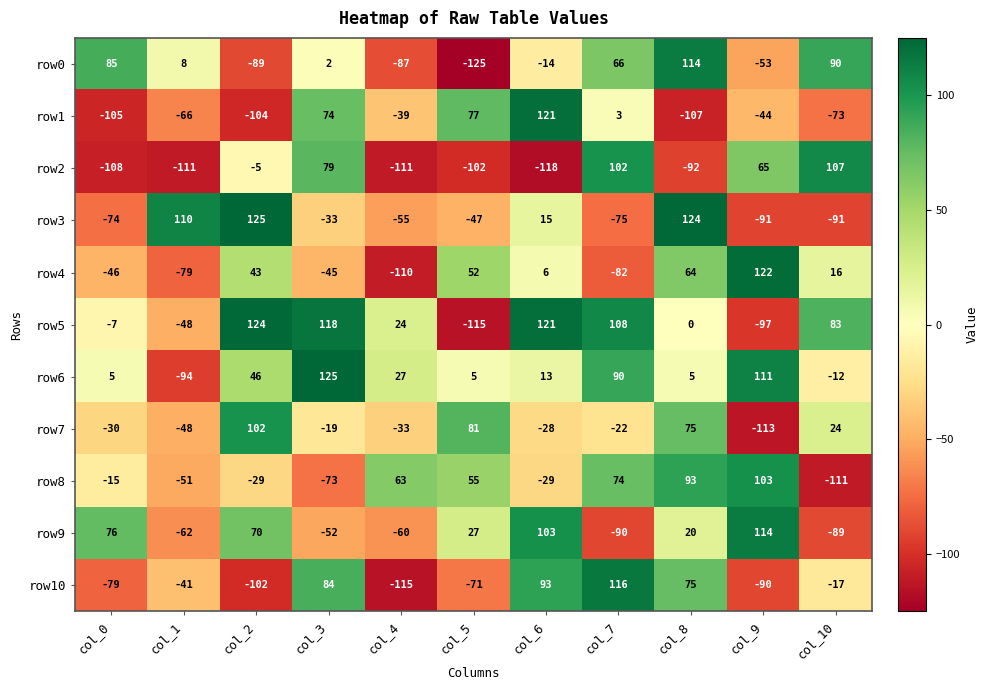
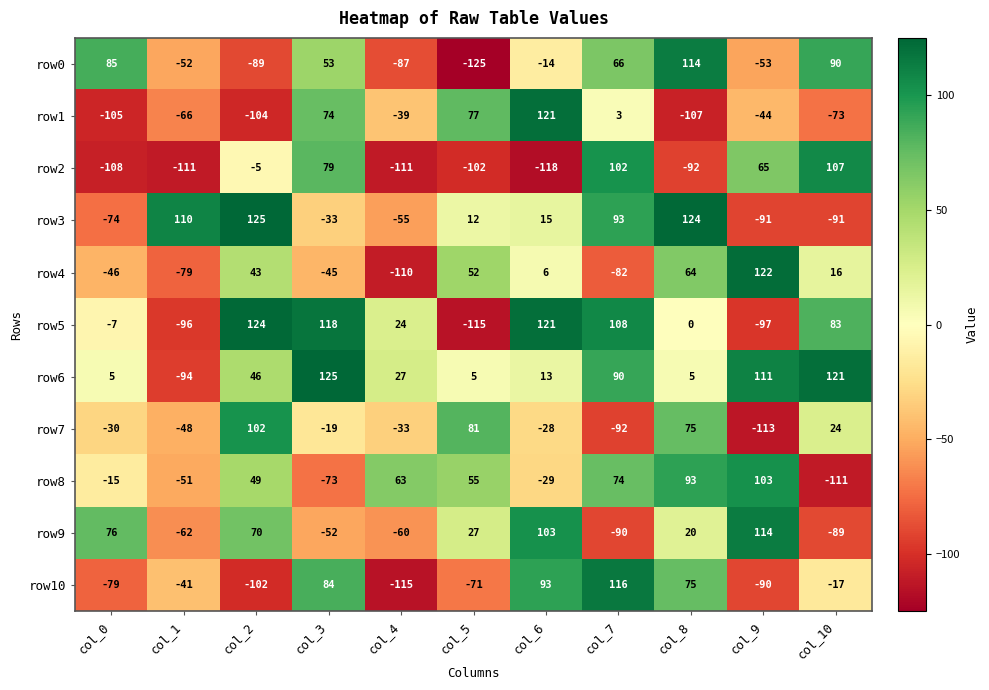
row0, col_1: 8 -> -52
row0, col_3: 2 -> 53
row3, col_5: -47 -> 12
row3, col_7: -75 -> 93
row5, col_1: -48 -> -96
row6, col_10: -12 -> 121
row7, col_7: -22 -> -92
row8, col_2: -29 -> 49
